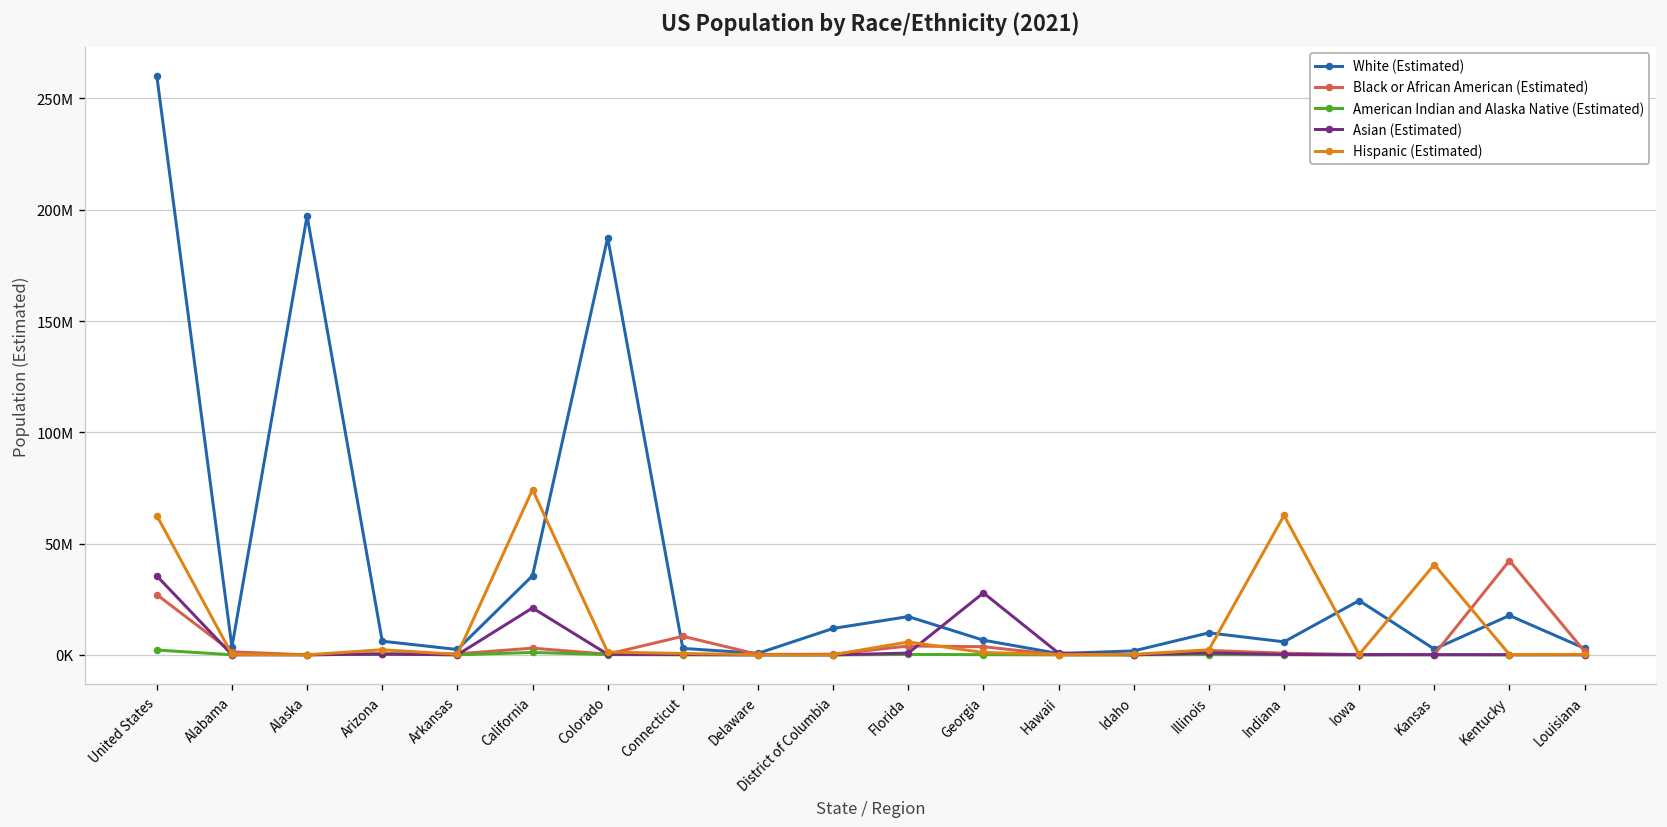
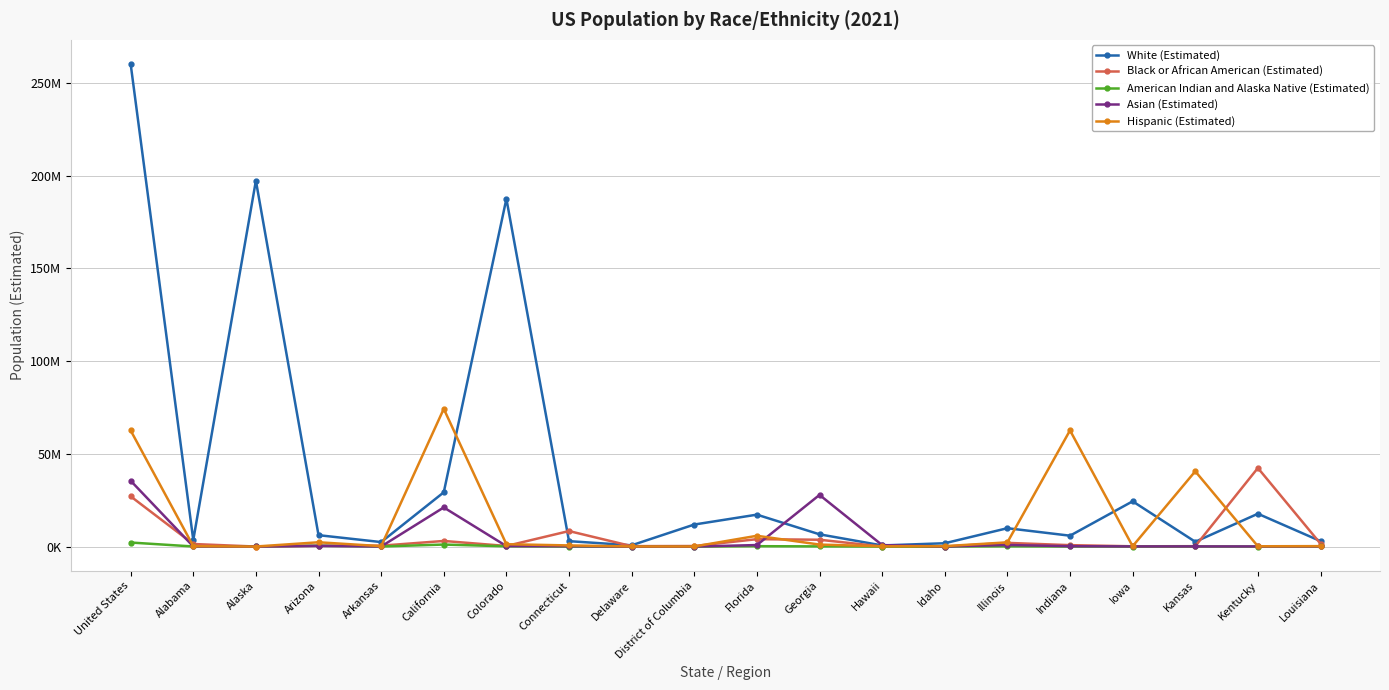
White (Estimated), California: 36000000 -> 29000000
